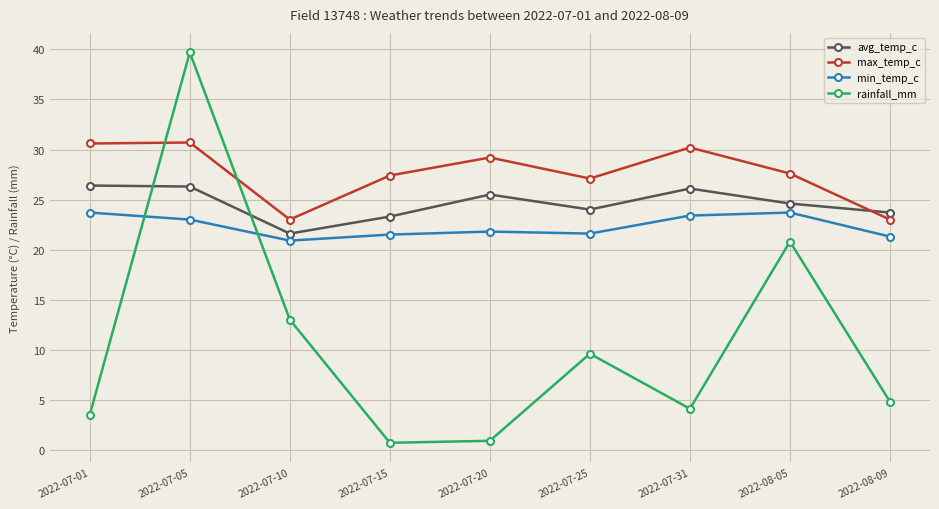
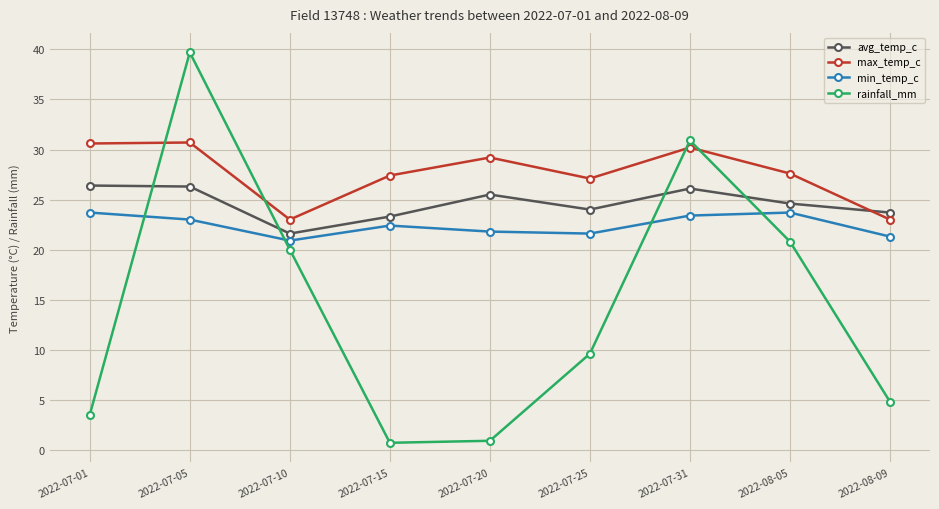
rainfall_mm, 2022-07-10: 13 -> 20
min_temp_c, 2022-07-15: 21.5 -> 22.4
rainfall_mm, 2022-07-31: 4.1 -> 30.9
